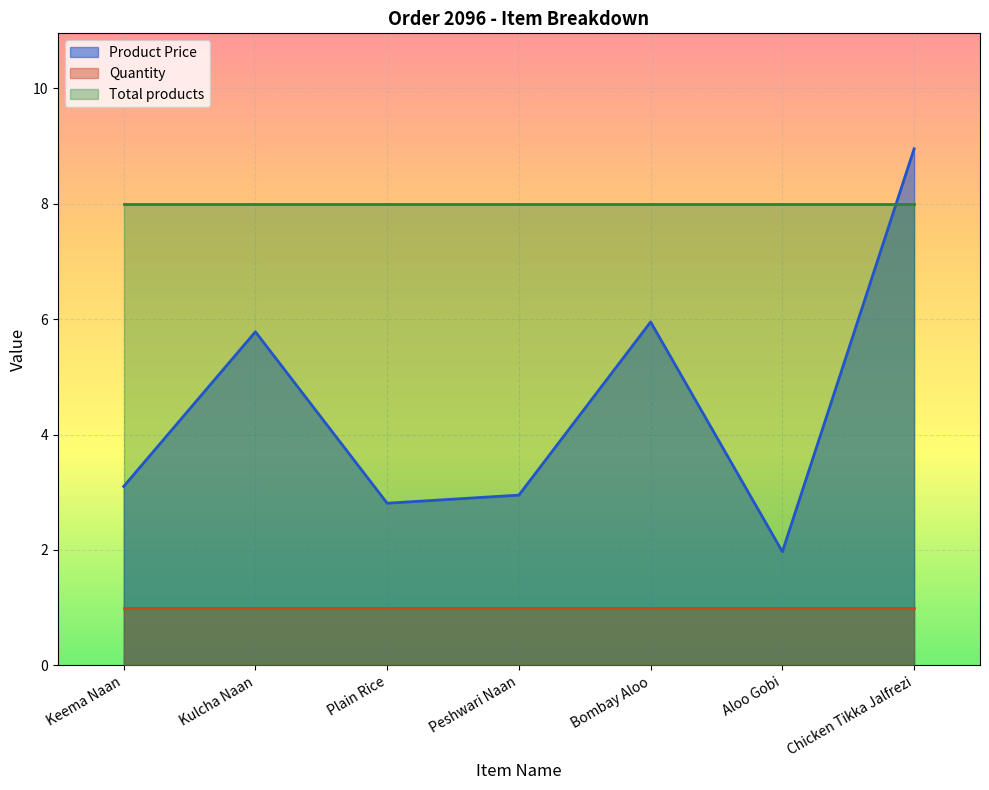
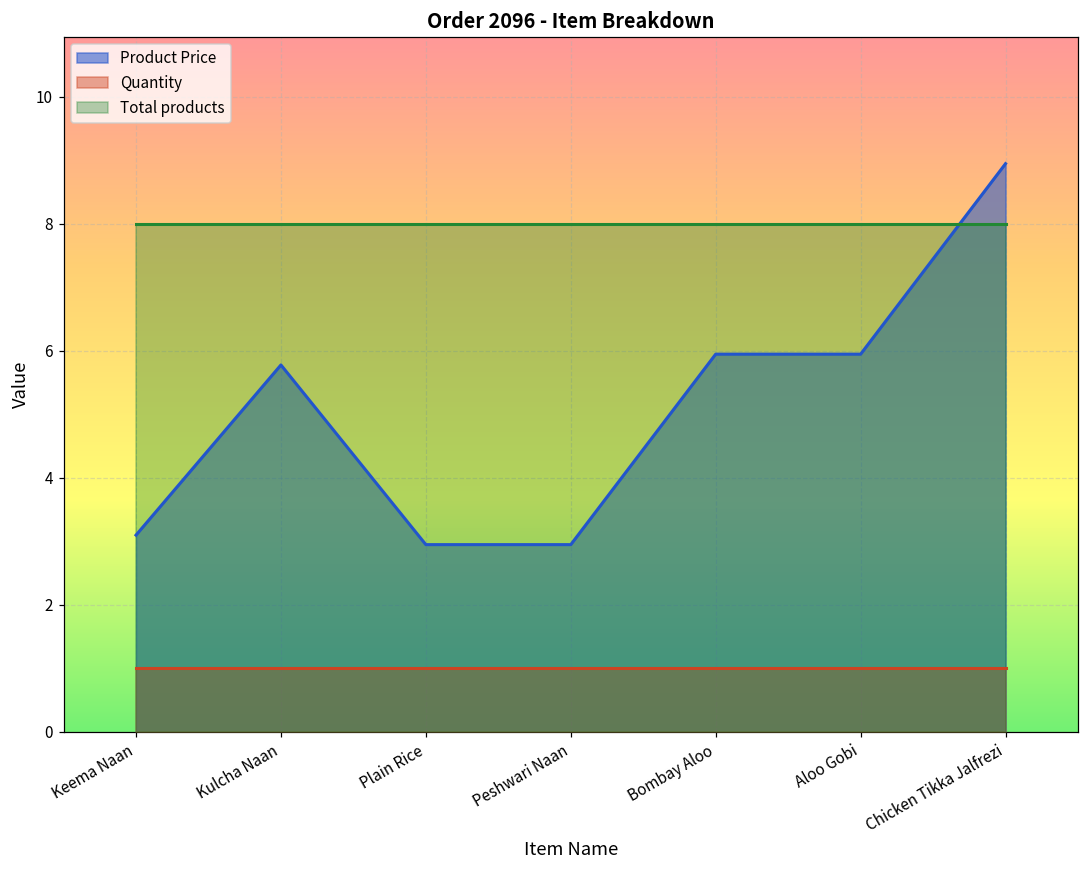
Product Price, Plain Rice: 2.8 -> 3.0
Product Price, Aloo Gobi: 2.0 -> 6.0
